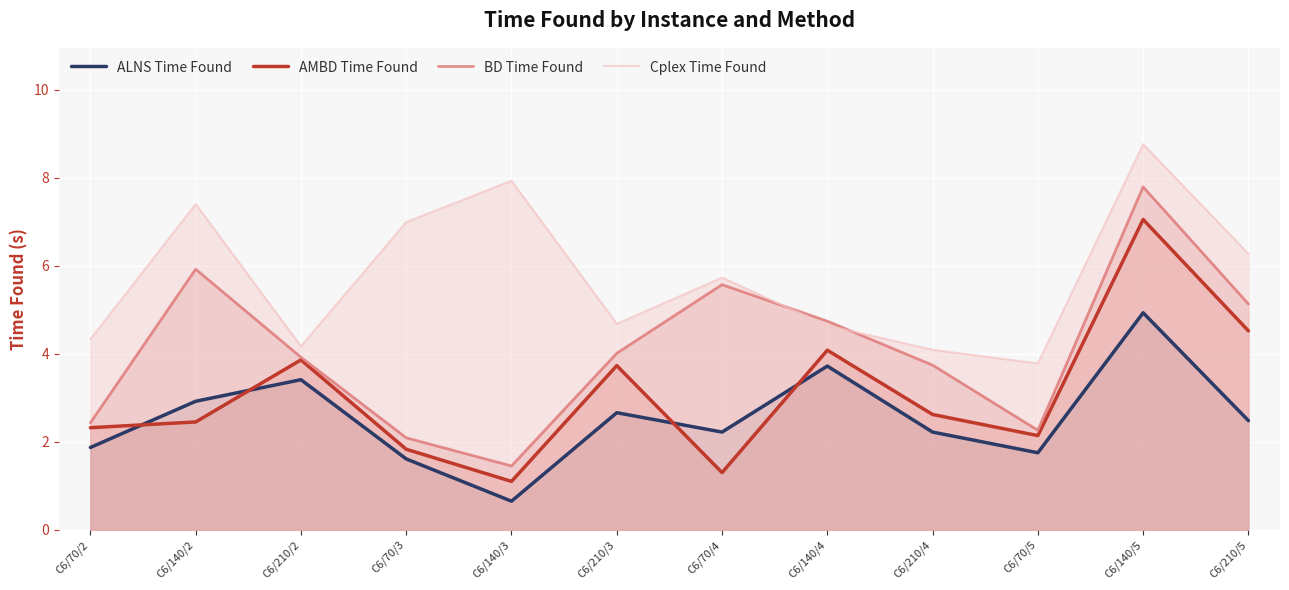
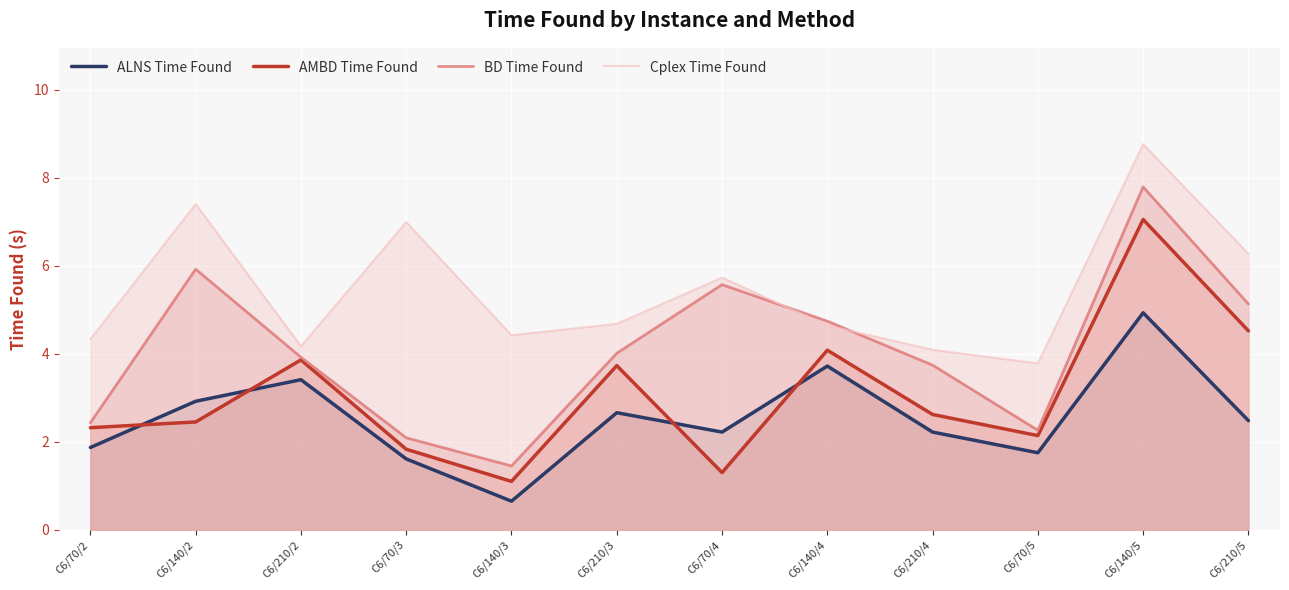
Cplex Time Found, C6/140/3: 7.9 -> 4.4
